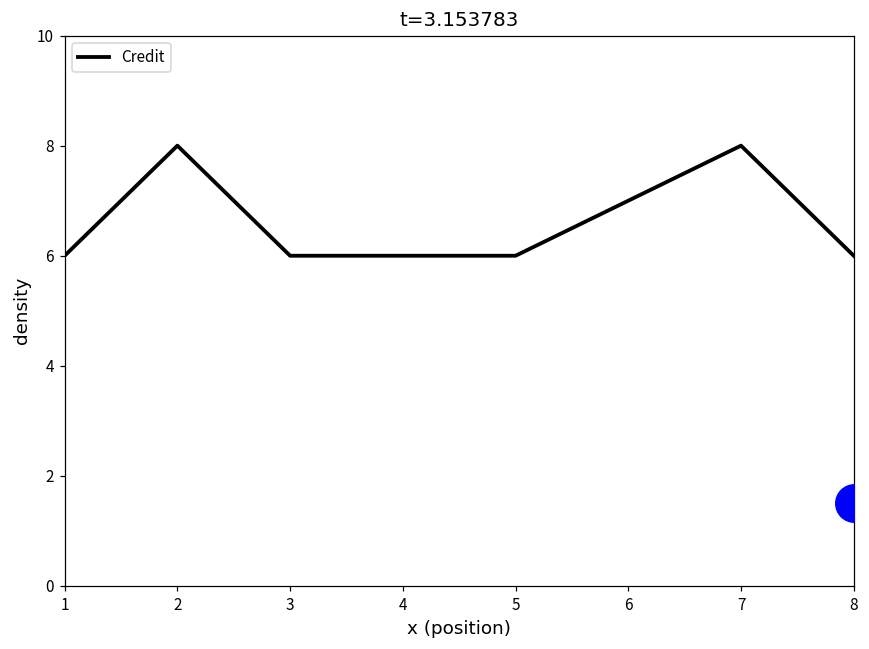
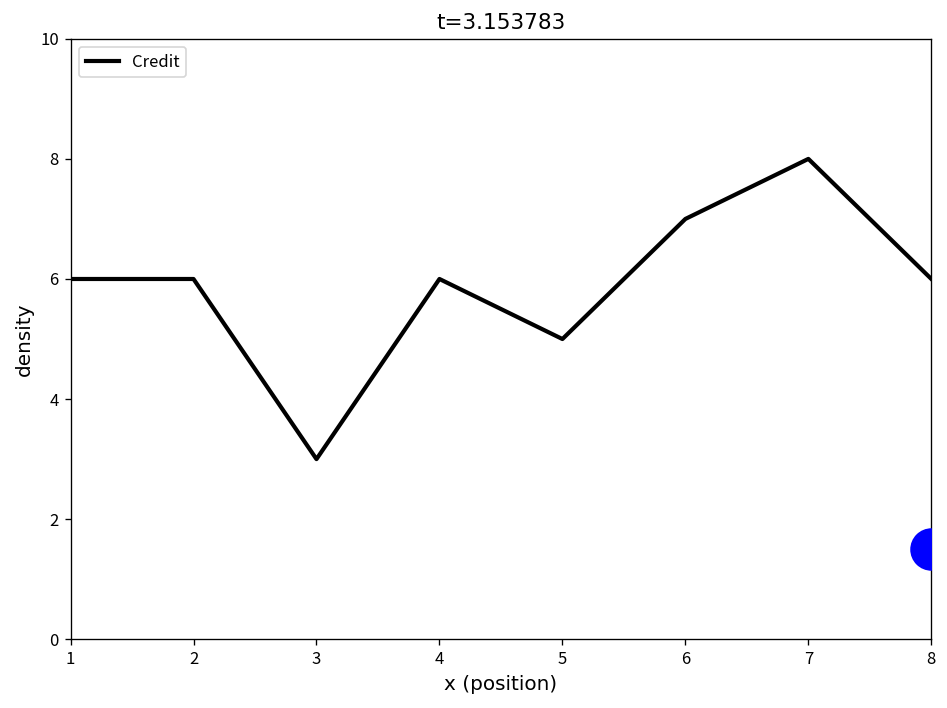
Credit, 2: 8 -> 6
Credit, 3: 6 -> 3
Credit, 5: 6 -> 5
